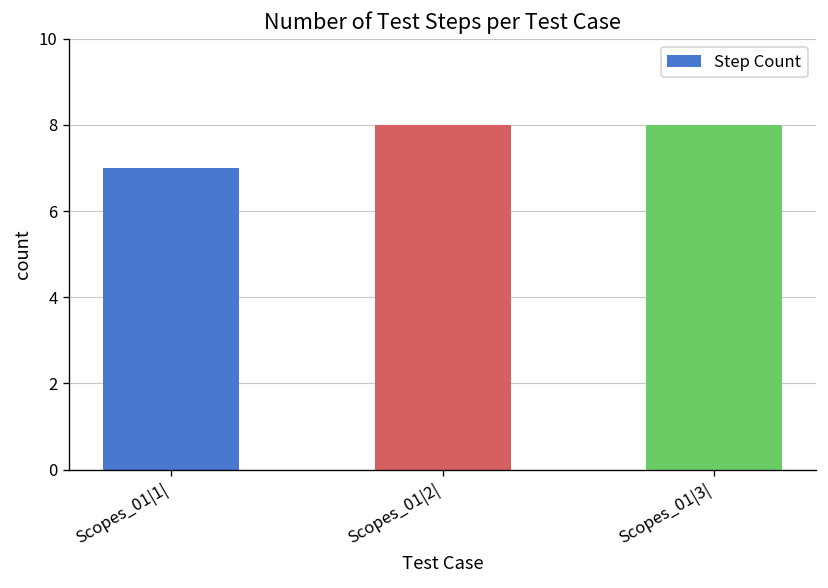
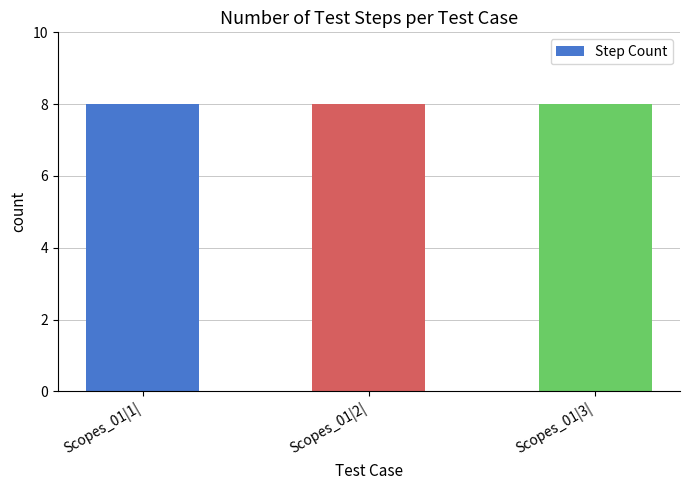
Scopes_01|1|: 7 -> 8
